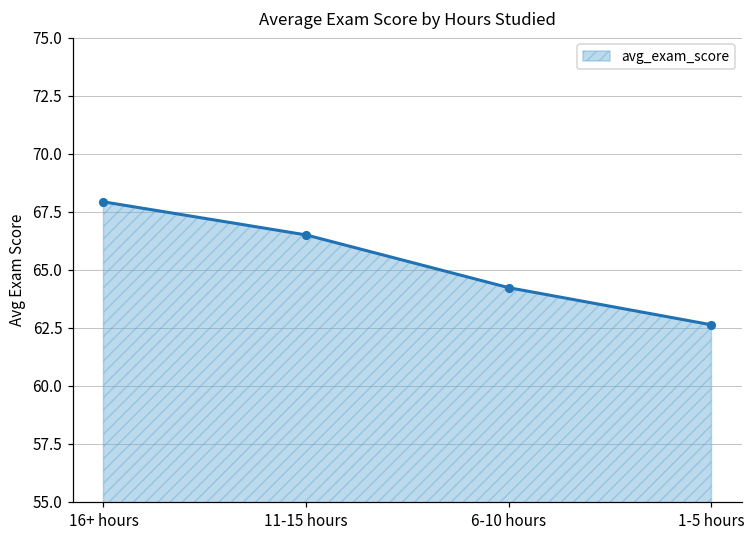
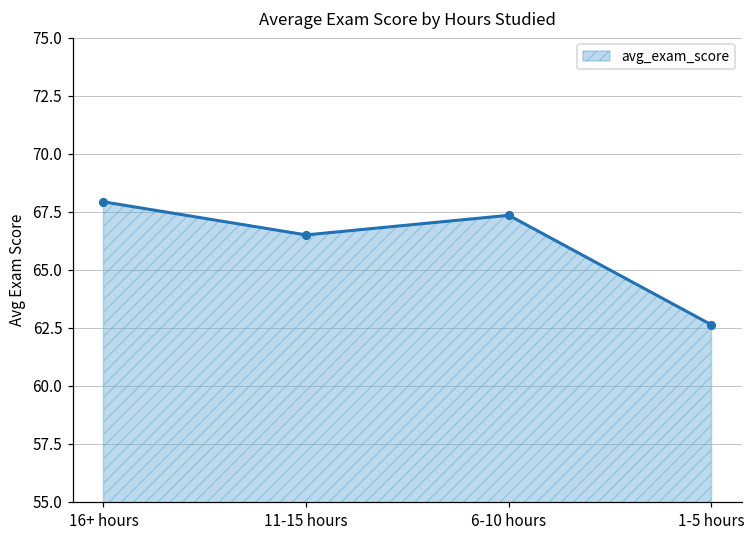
6-10 hours: 64.2 -> 67.3
